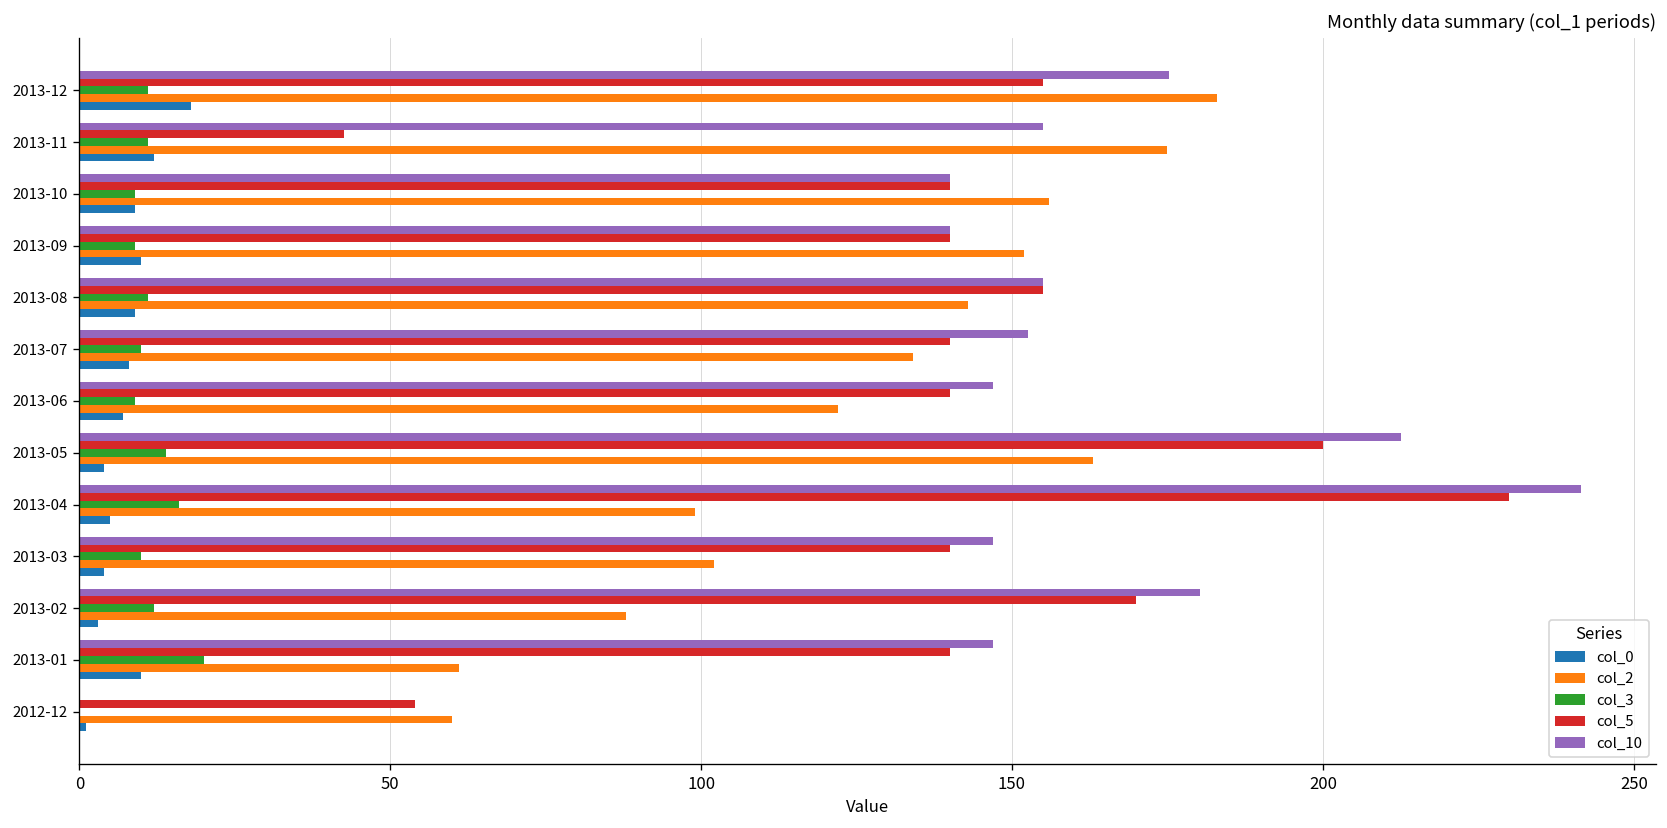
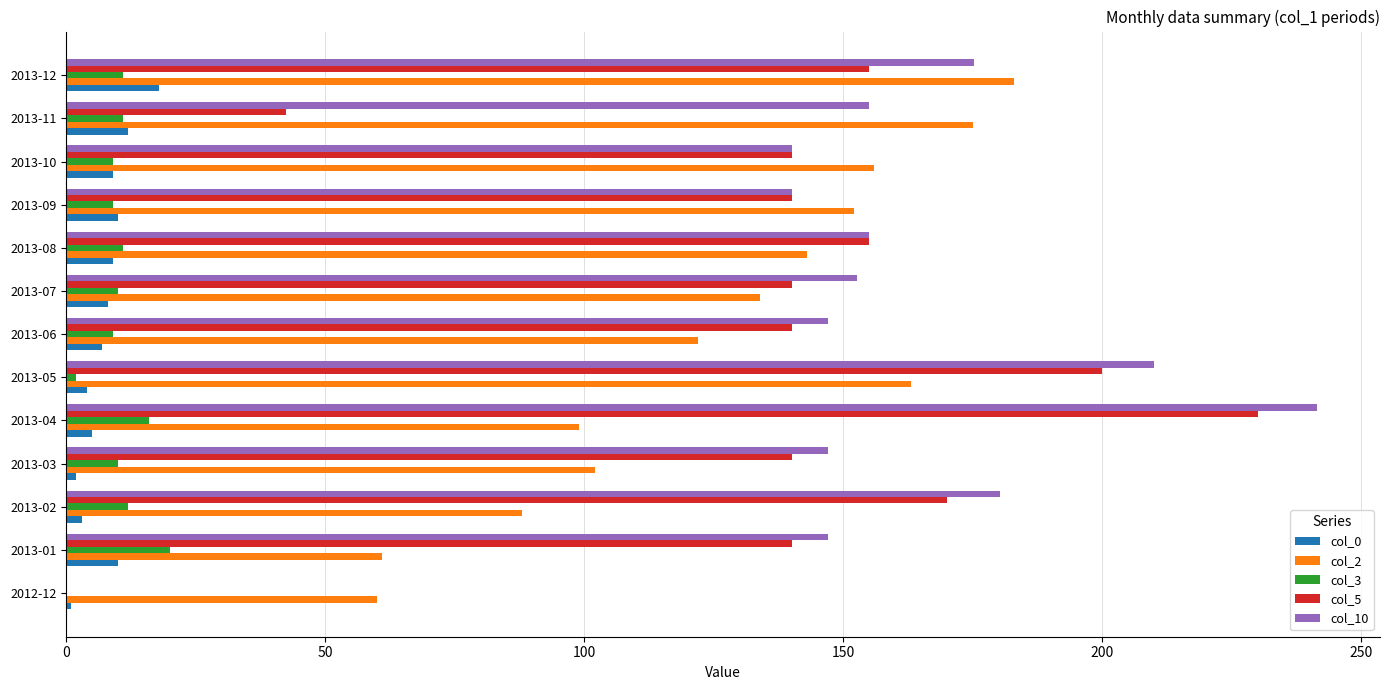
col_10, 2013-05: 213 -> 210
col_3, 2013-05: 14 -> 2
col_0, 2013-03: 4 -> 2
col_5, 2012-12: 54 -> 0
